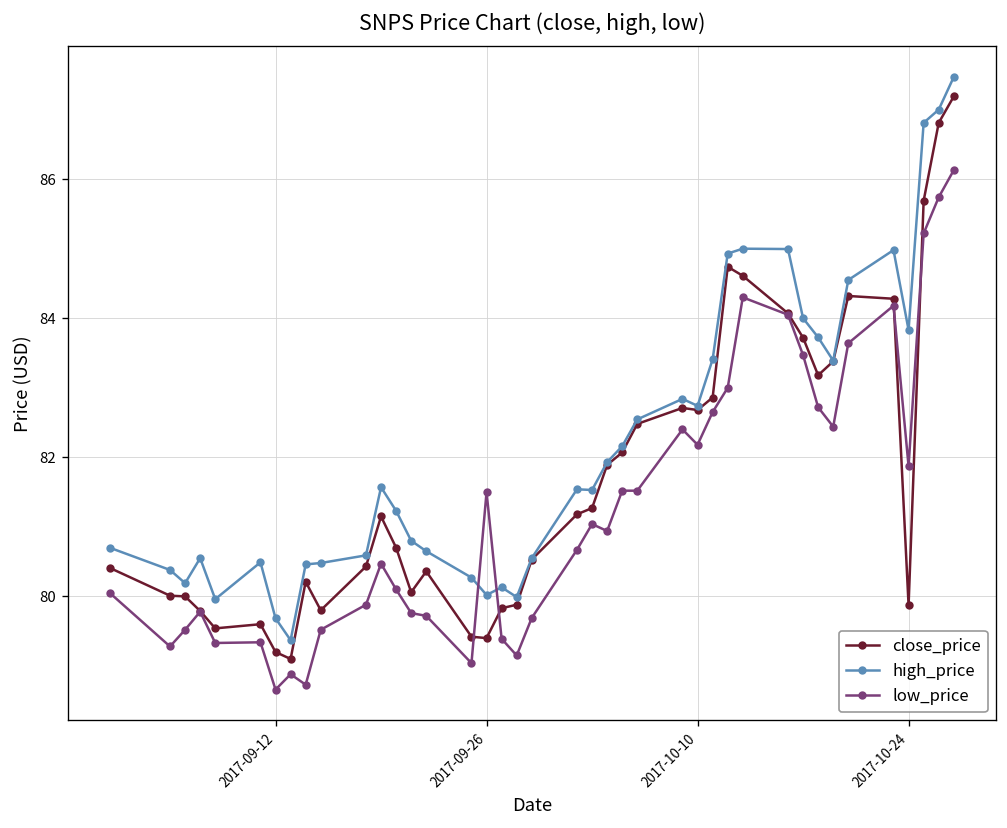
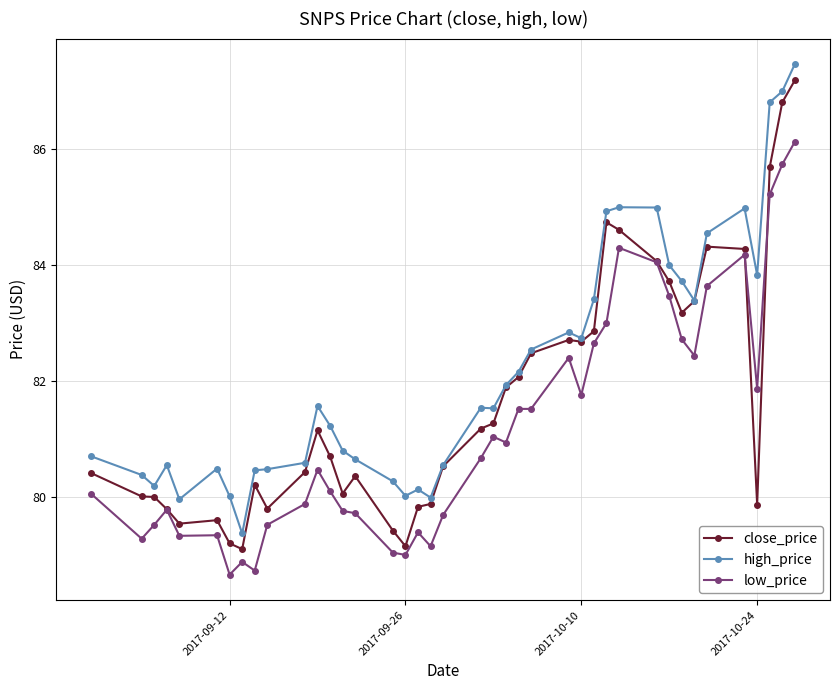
high_price, 2017-09-12: 79.7 -> 80.0
close_price, 2017-09-26: 79.4 -> 79.2
low_price, 2017-09-26: 81.5 -> 79.0
low_price, 2017-10-10: 82.2 -> 81.8
